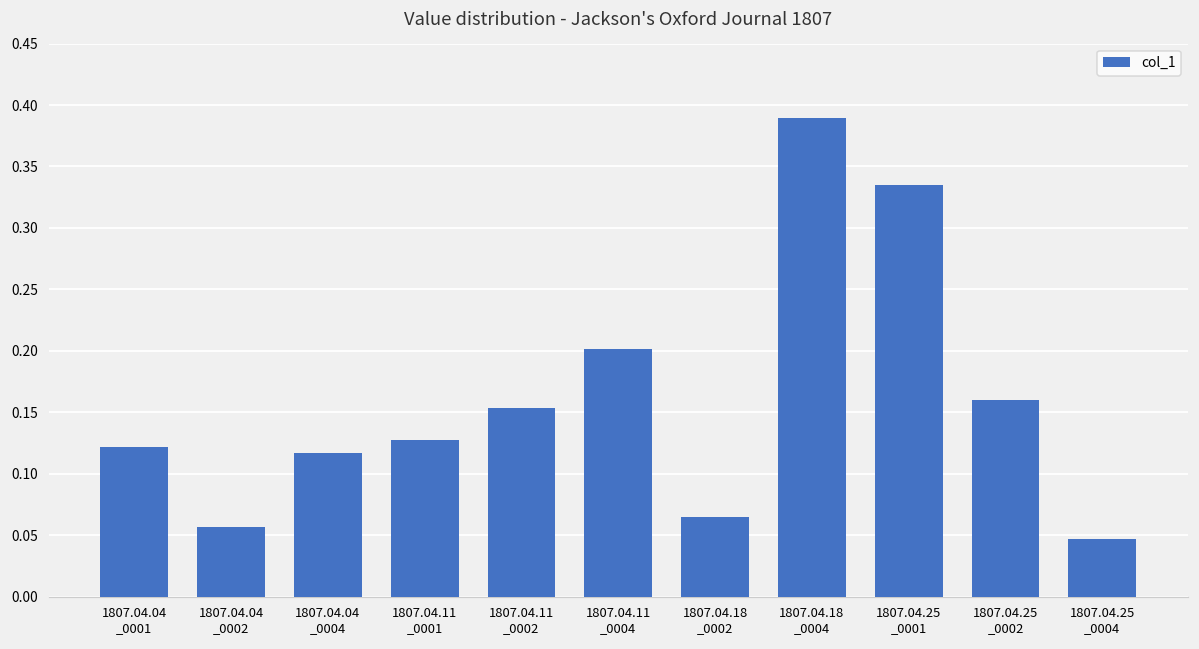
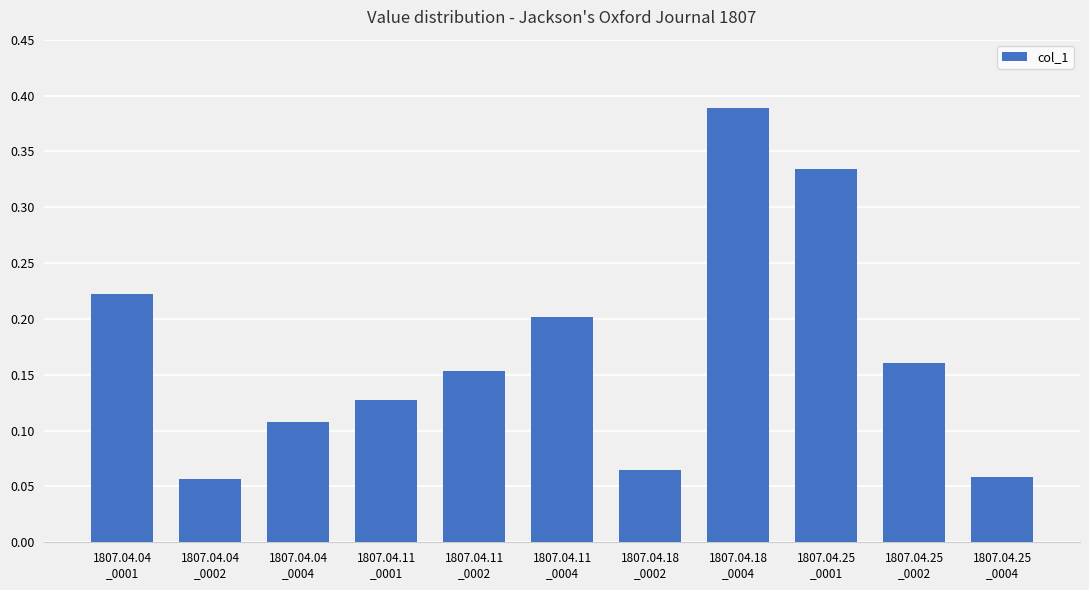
1807.04.04 _0001: 0.121 -> 0.223
1807.04.04 _0004: 0.117 -> 0.108
1807.04.25 _0004: 0.047 -> 0.058
